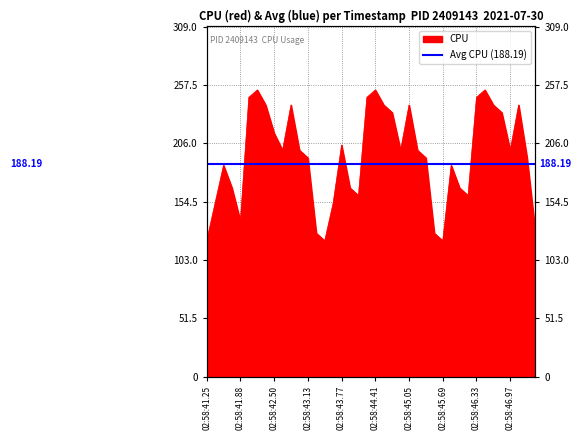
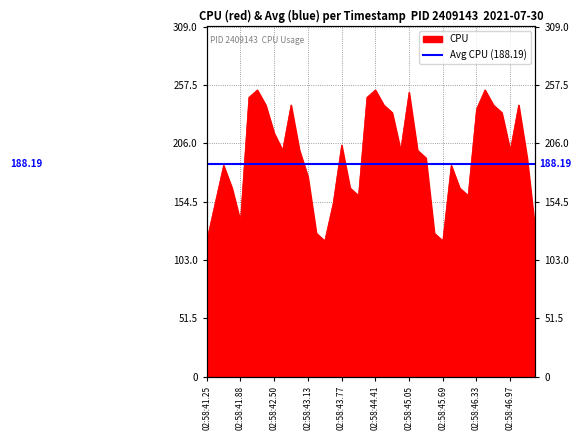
02:58:43.13: 193 -> 177
02:58:45.05: 240 -> 251
02:58:46.33: 247 -> 236
